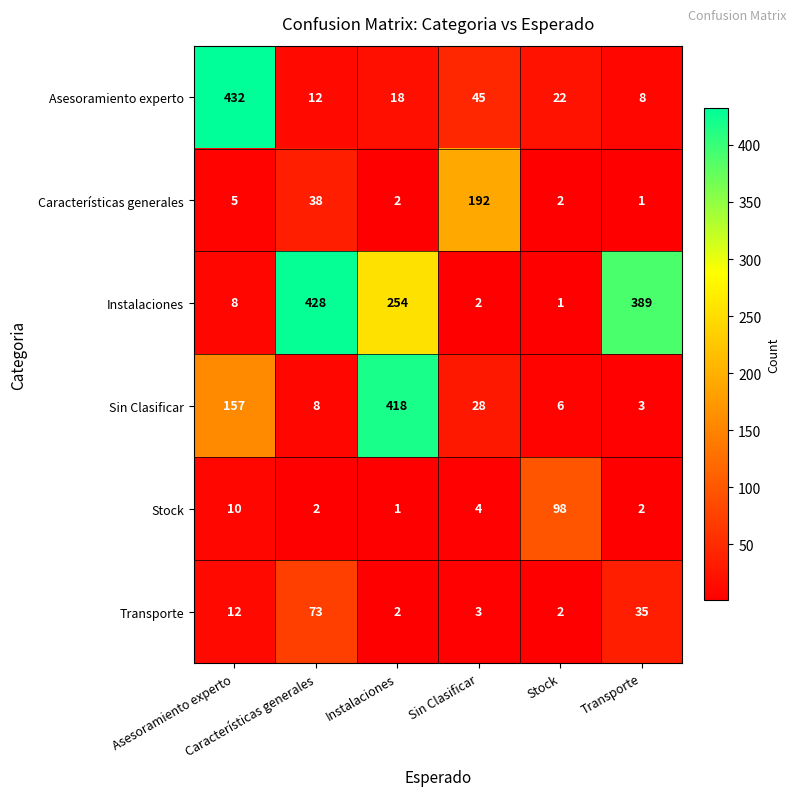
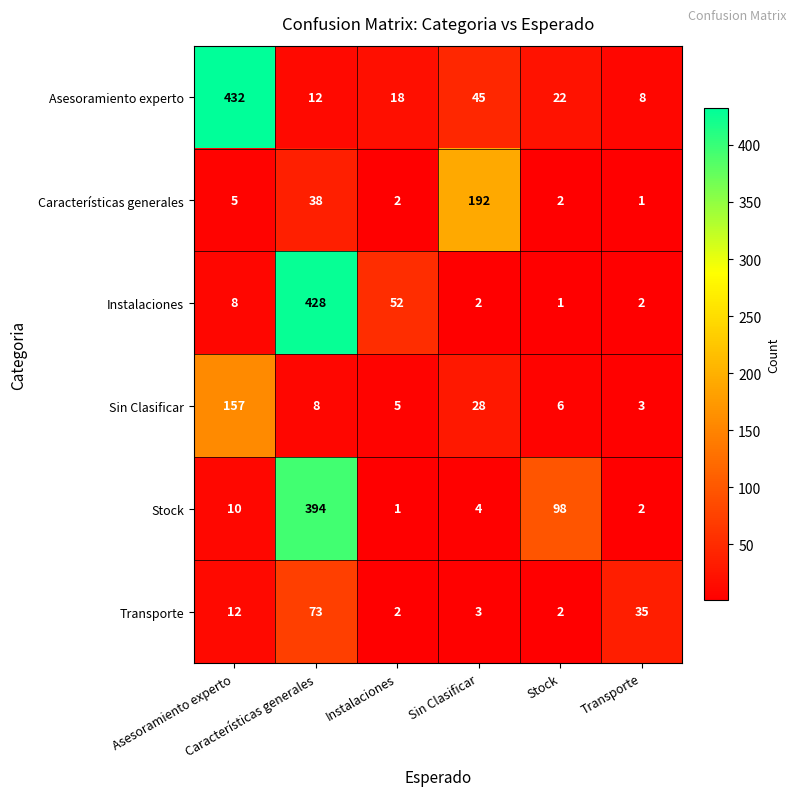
Instalaciones, Instalaciones: 254 -> 52
Instalaciones, Transporte: 389 -> 2
Sin Clasificar, Instalaciones: 418 -> 5
Stock, Características generales: 2 -> 394
